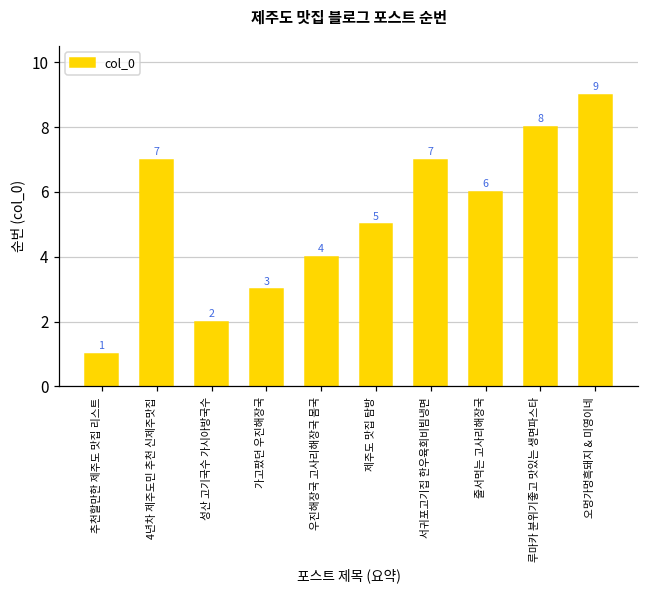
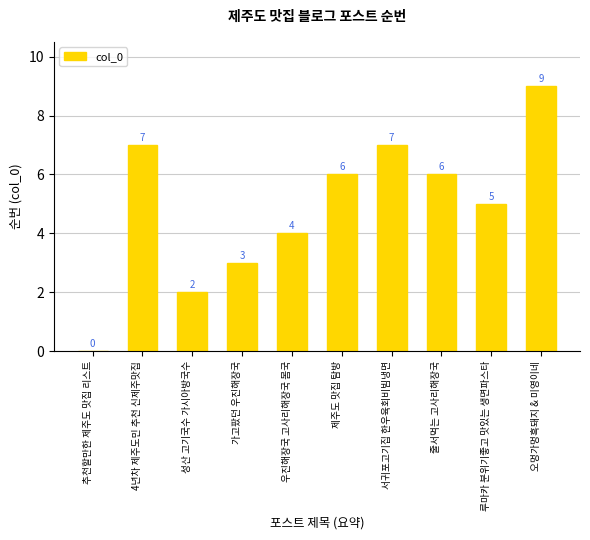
추천할만한 제주도 맛집 리스트: 1 -> 0
제주도 맛집 탐방: 5 -> 6
루마카 분위기좋고 맛있는 생면파스타: 8 -> 5
